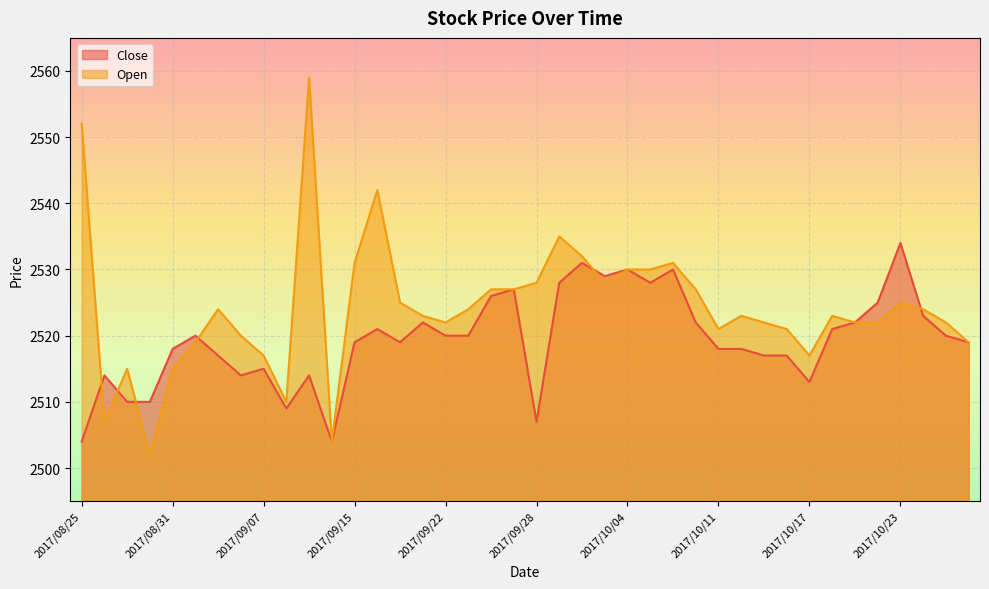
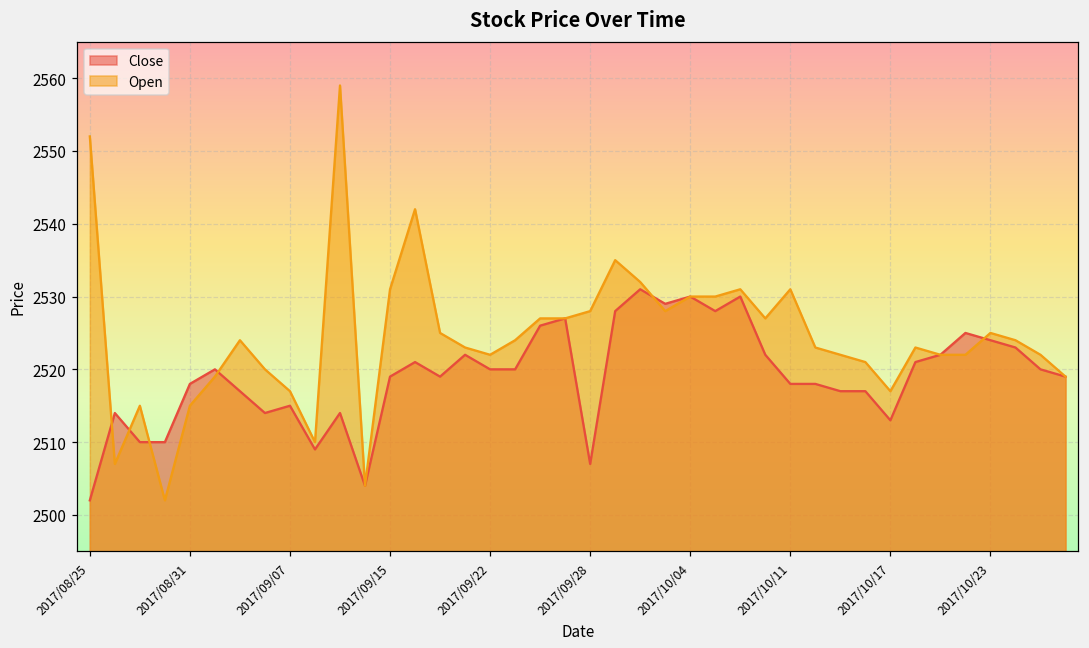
Close, 2017/08/25: 2504 -> 2502
Open, 2017/10/11: 2521 -> 2531
Close, 2017/10/23: 2534 -> 2524
